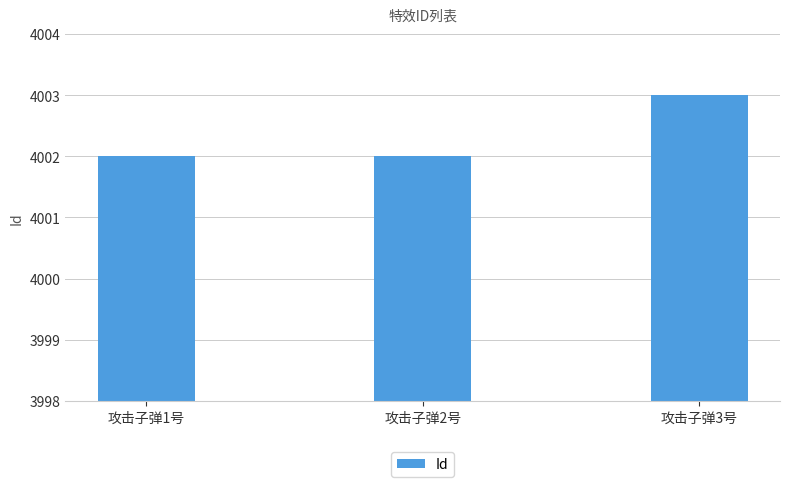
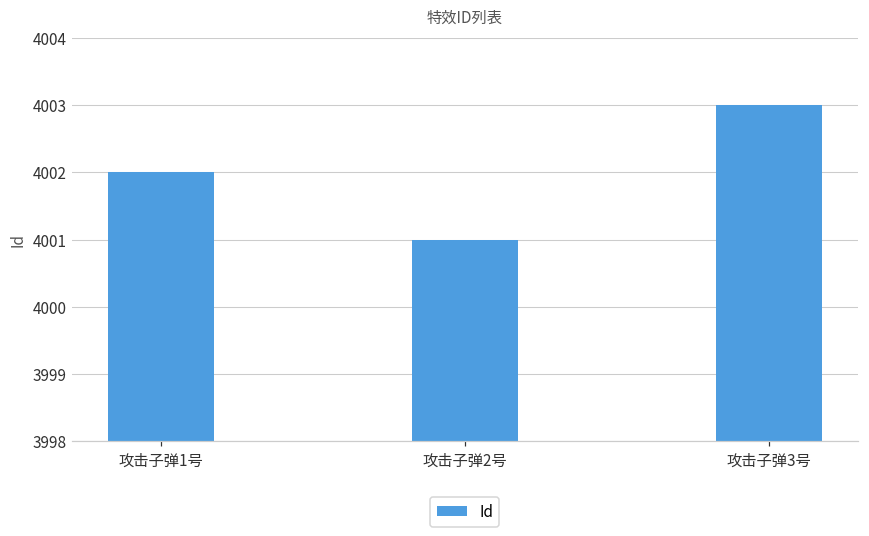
攻击子弹2号: 4002 -> 4001
